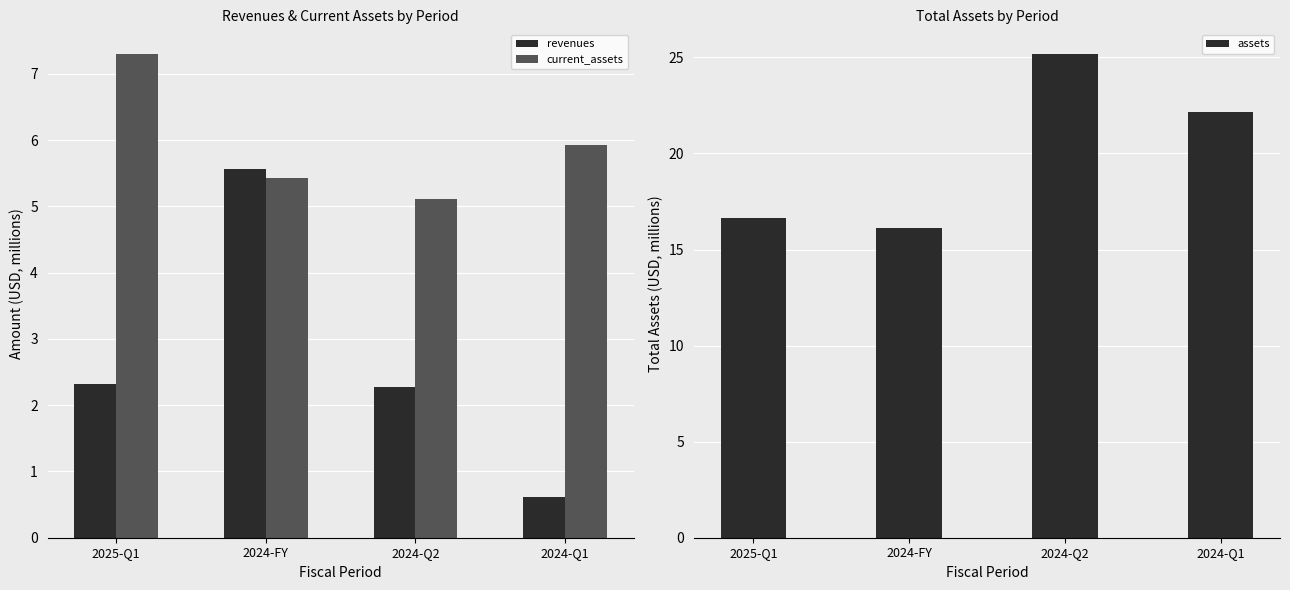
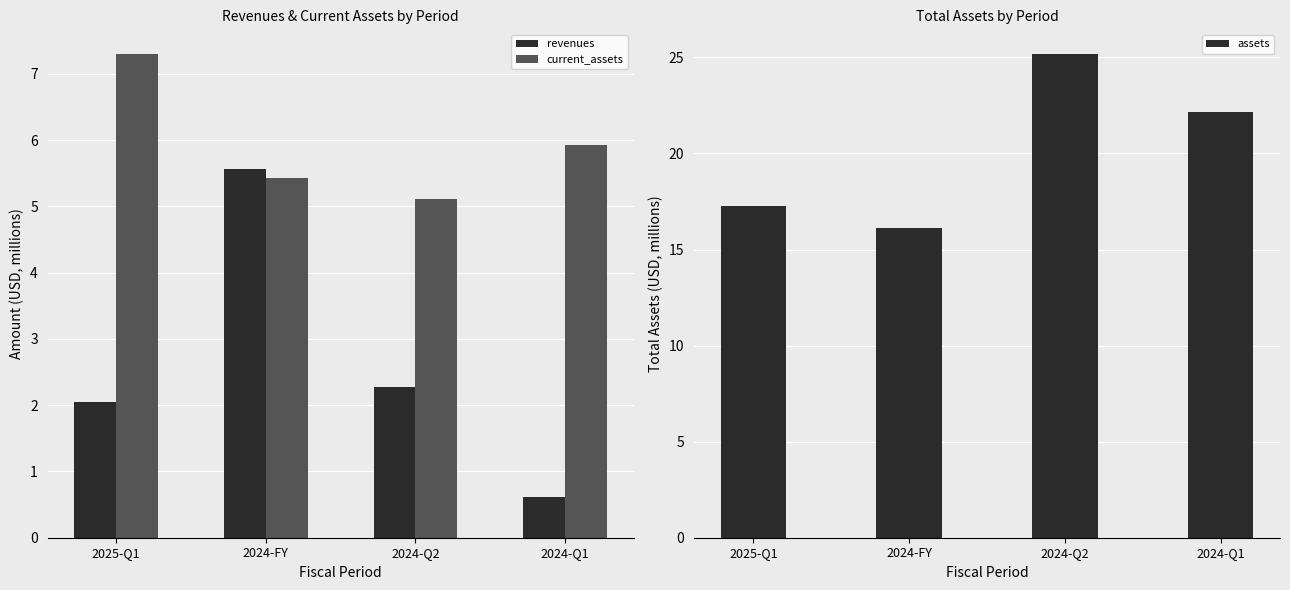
Revenues & Current Assets by Period, revenues, 2025-Q1: 2.3 -> 2.0
Total Assets by Period, 2025-Q1: 16.6 -> 17.3
